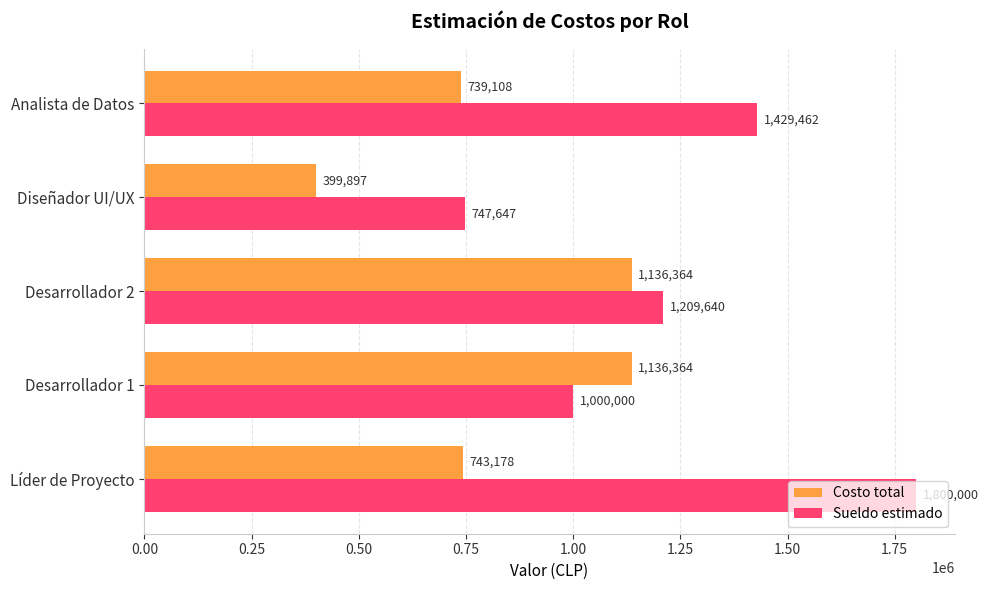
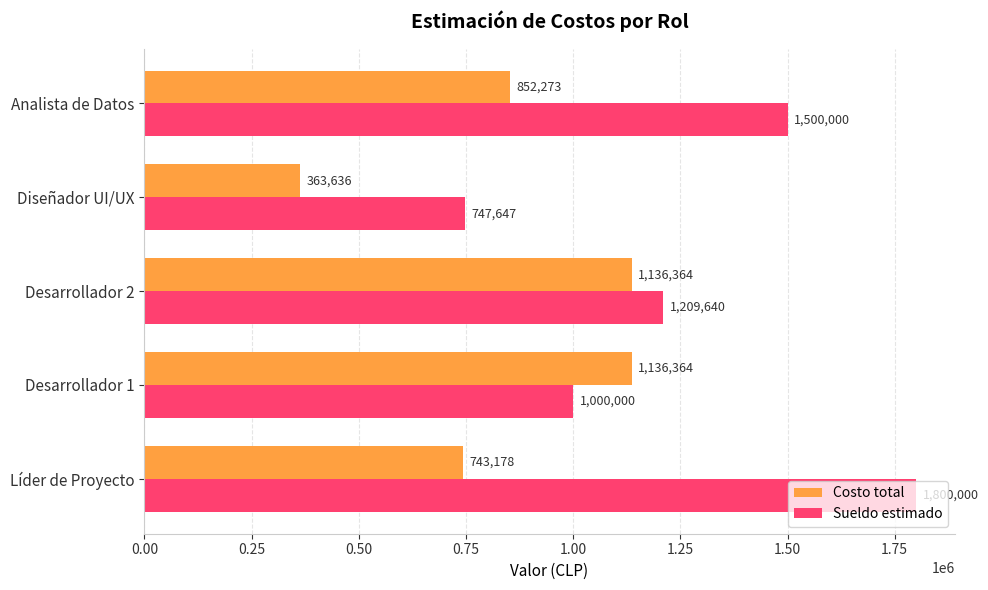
Costo total, Analista de Datos: 739,108 -> 852,273
Sueldo estimado, Analista de Datos: 1,429,462 -> 1,500,000
Costo total, Diseñador UI/UX: 399,897 -> 363,636
